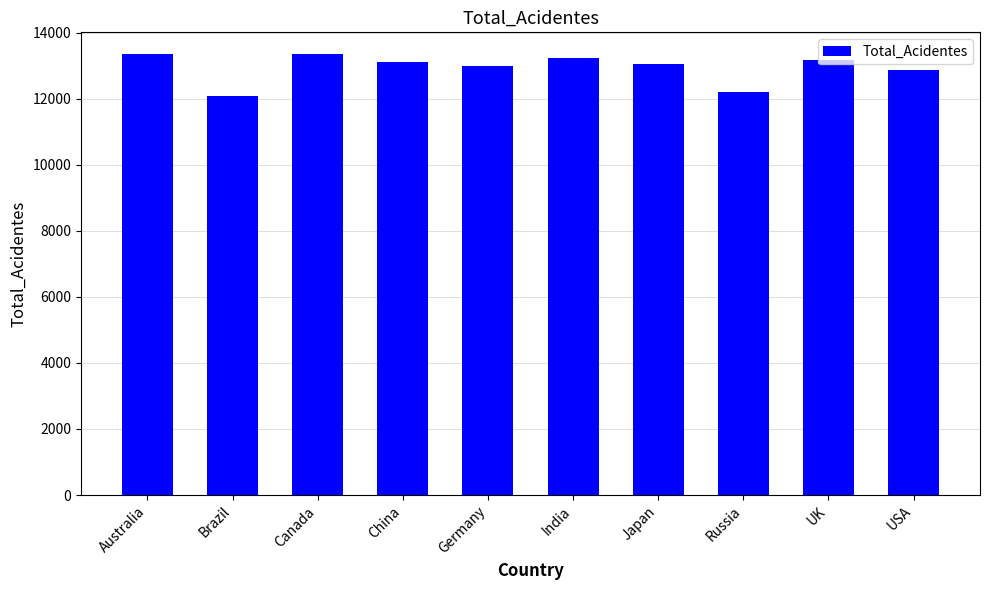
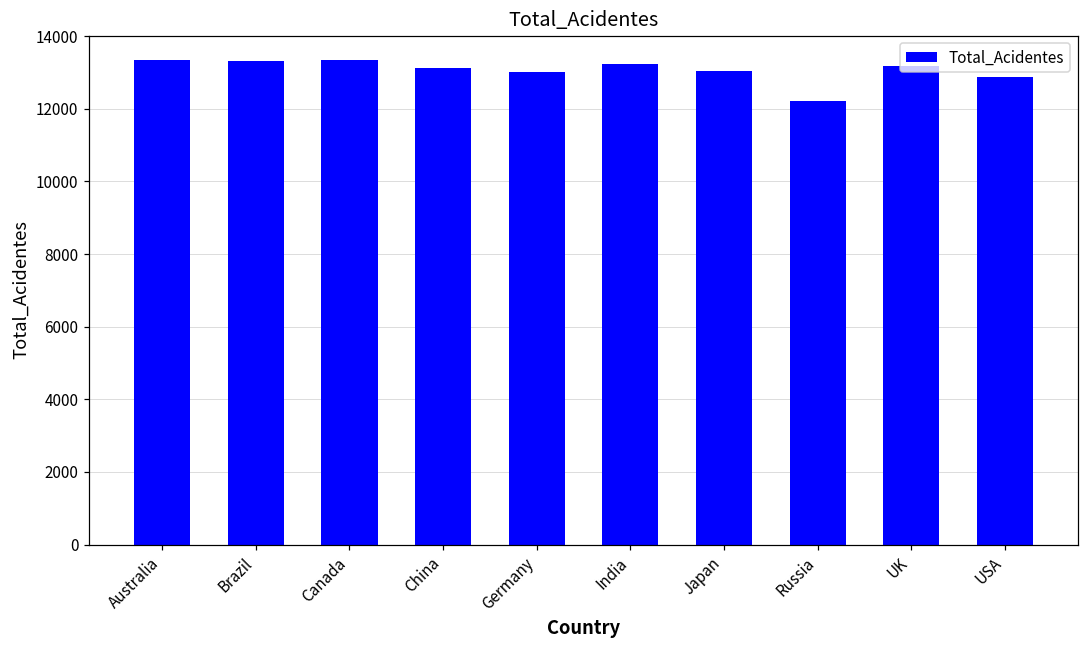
Brazil: 12100 -> 13300
